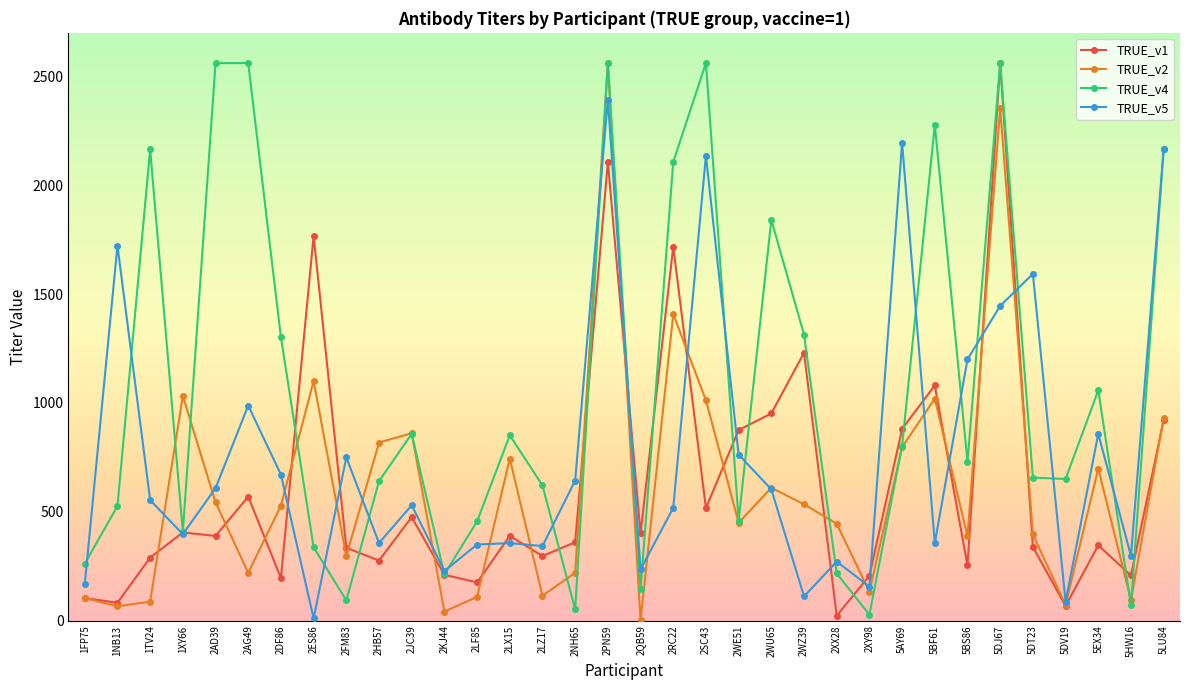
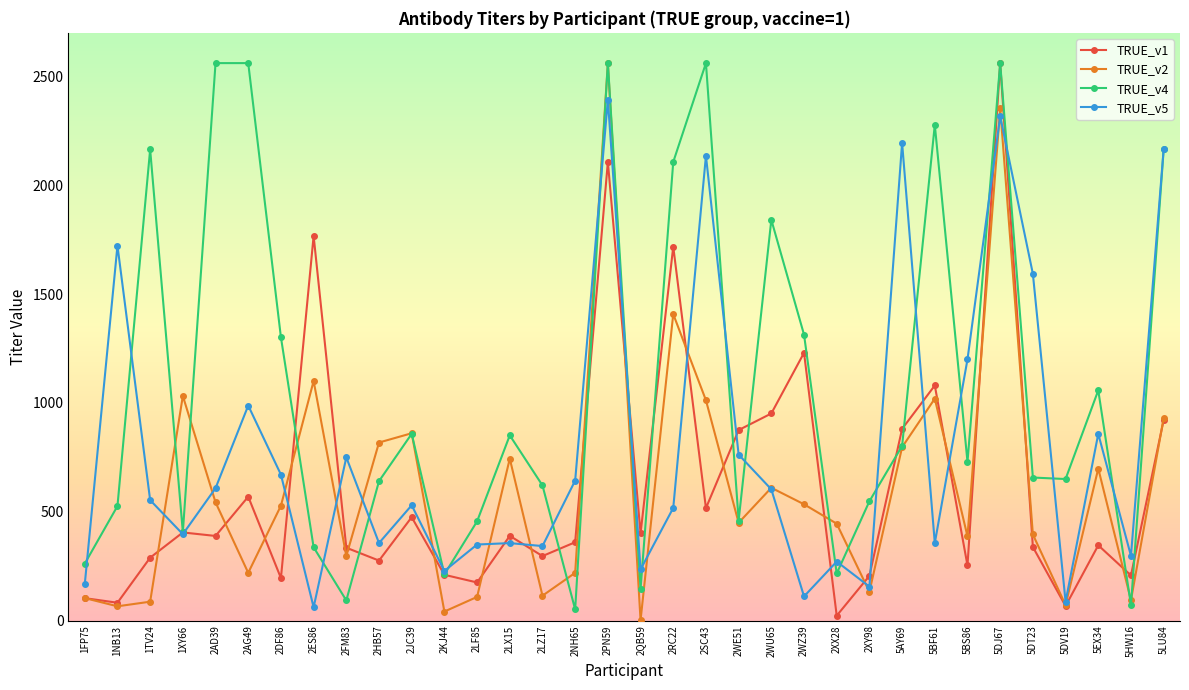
TRUE_v5, 2ES86: 10 -> 60
TRUE_v4, 2XY98: 30 -> 550
TRUE_v5, 5DJ67: 1450 -> 2320
